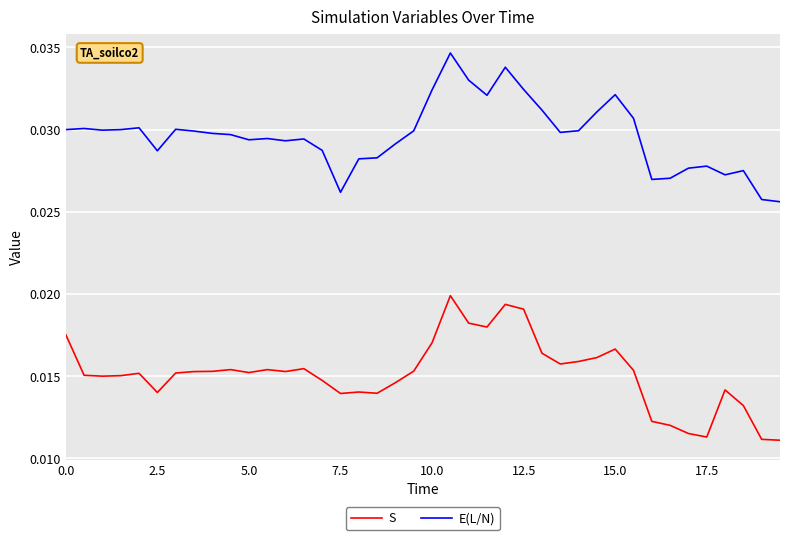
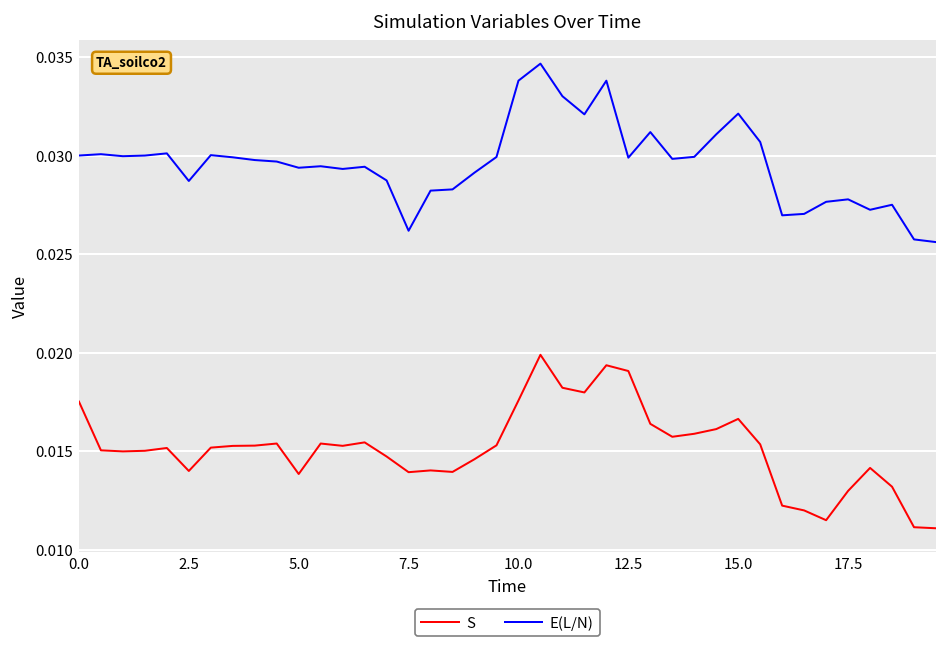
S, 5.0: 0.0152 -> 0.0139
S, 10.0: 0.0170 -> 0.0176
E(L/N), 10.0: 0.0324 -> 0.0338
E(L/N), 12.5: 0.0324 -> 0.0299
S, 17.5: 0.0113 -> 0.0130
